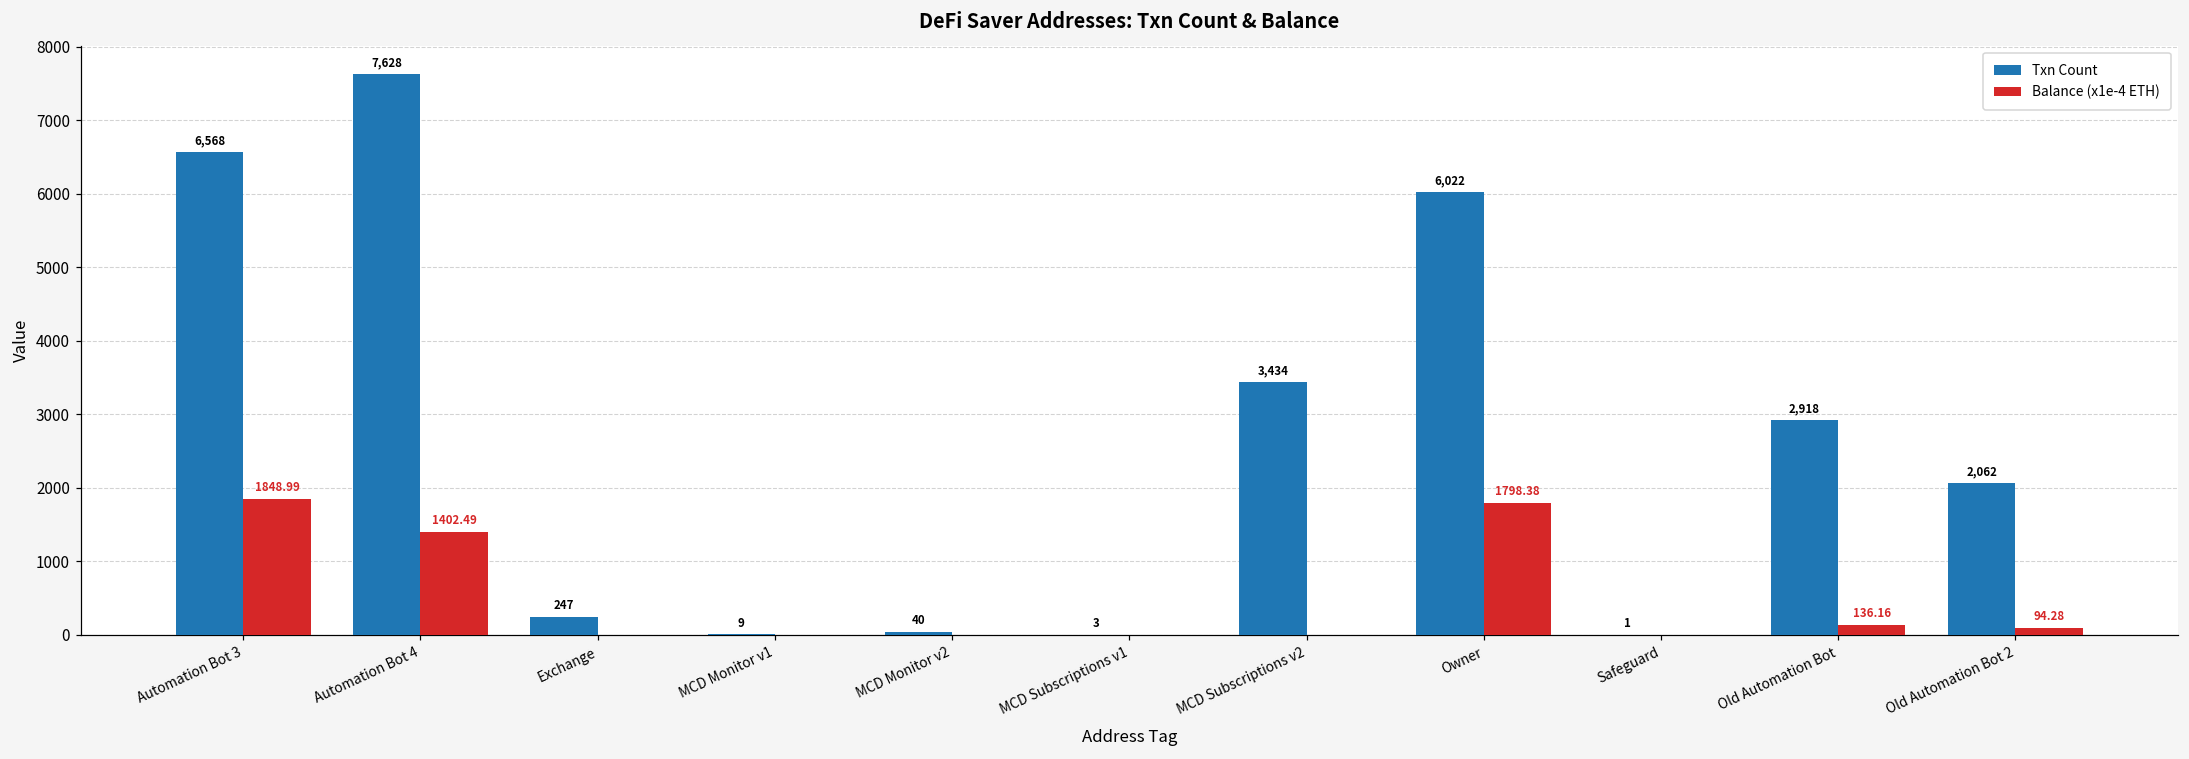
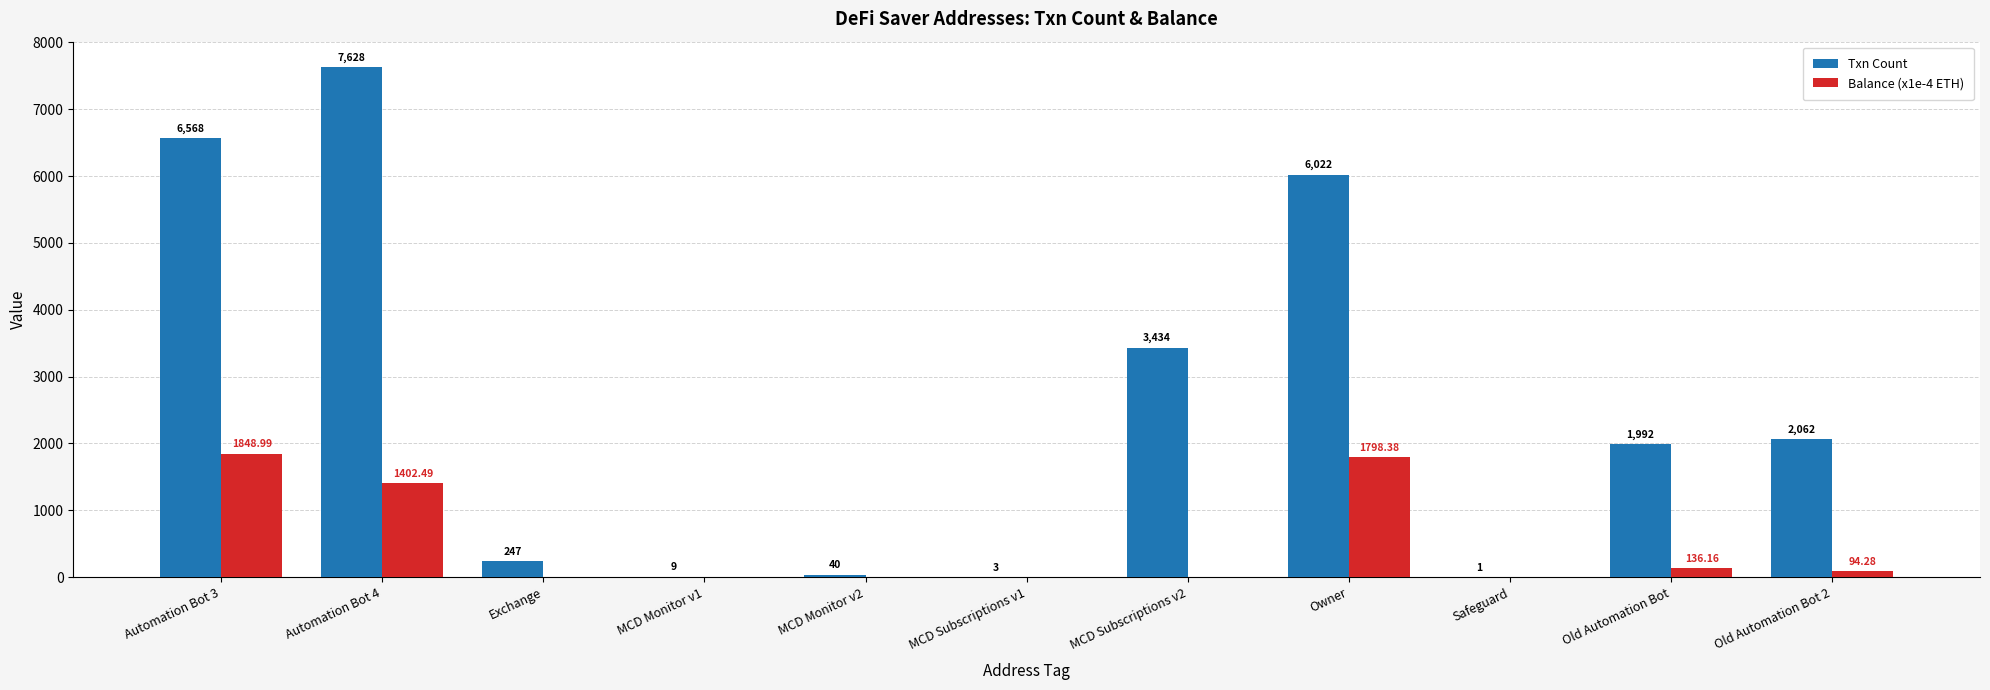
Txn Count, Old Automation Bot: 2,918 -> 1,992
